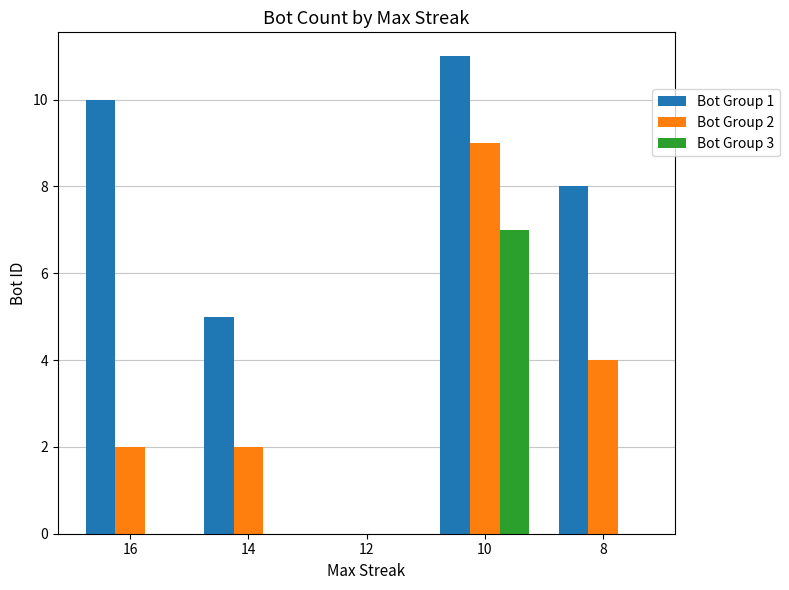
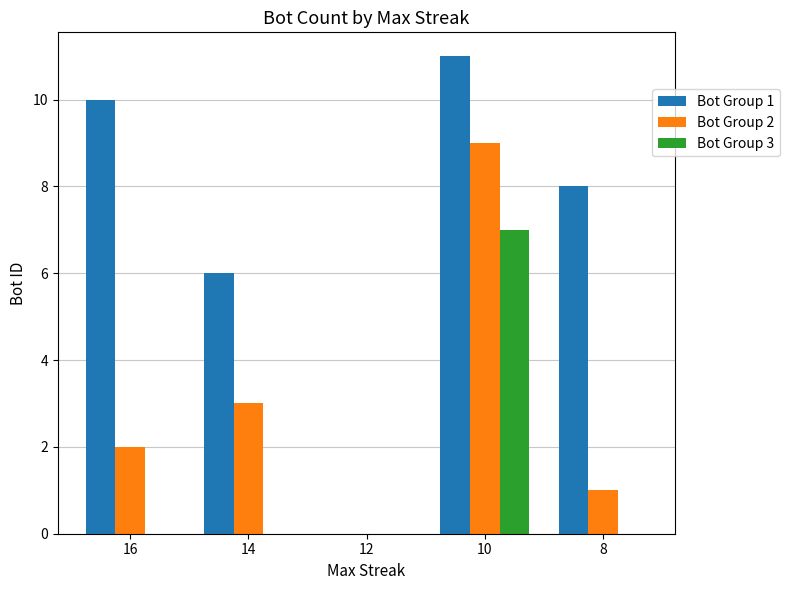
Bot Group 1, 14: 5 -> 6
Bot Group 2, 14: 2 -> 3
Bot Group 2, 8: 4 -> 1
